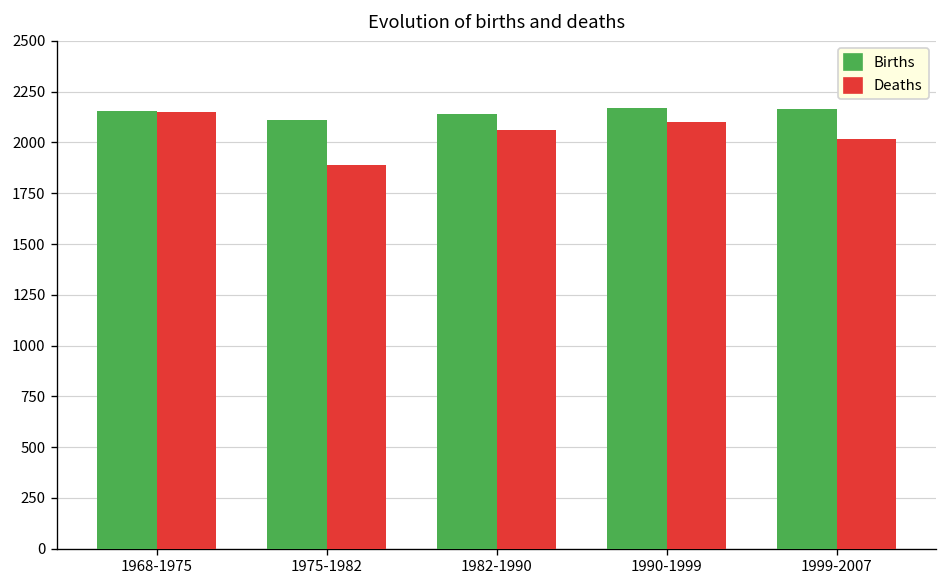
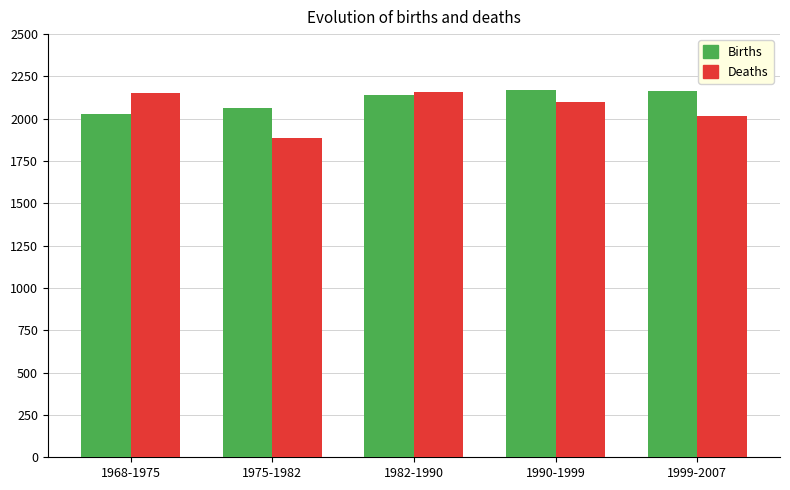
Births, 1968-1975: 2150 -> 2030
Births, 1975-1982: 2110 -> 2060
Deaths, 1982-1990: 2060 -> 2160
